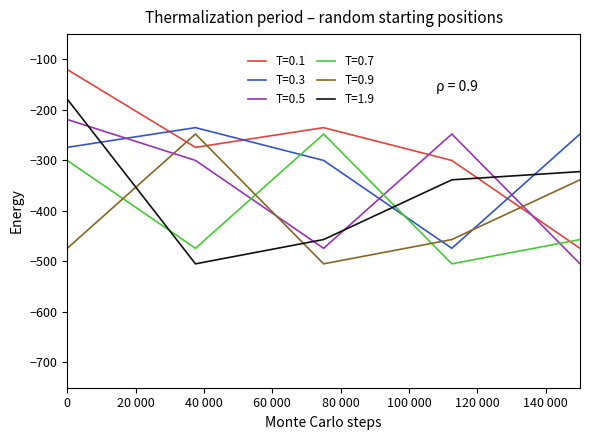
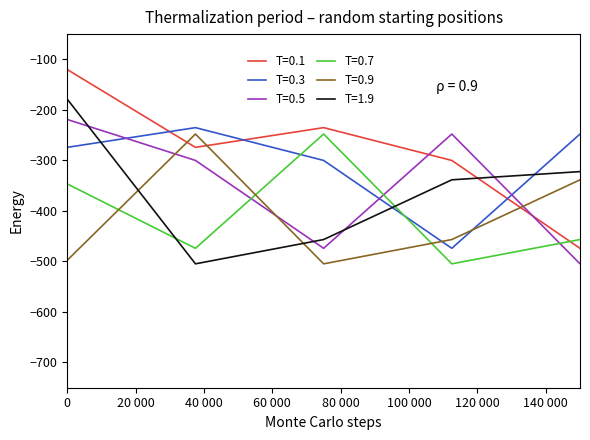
T=0.7, 0: -300 -> -350
T=0.9, 0: -470 -> -500
